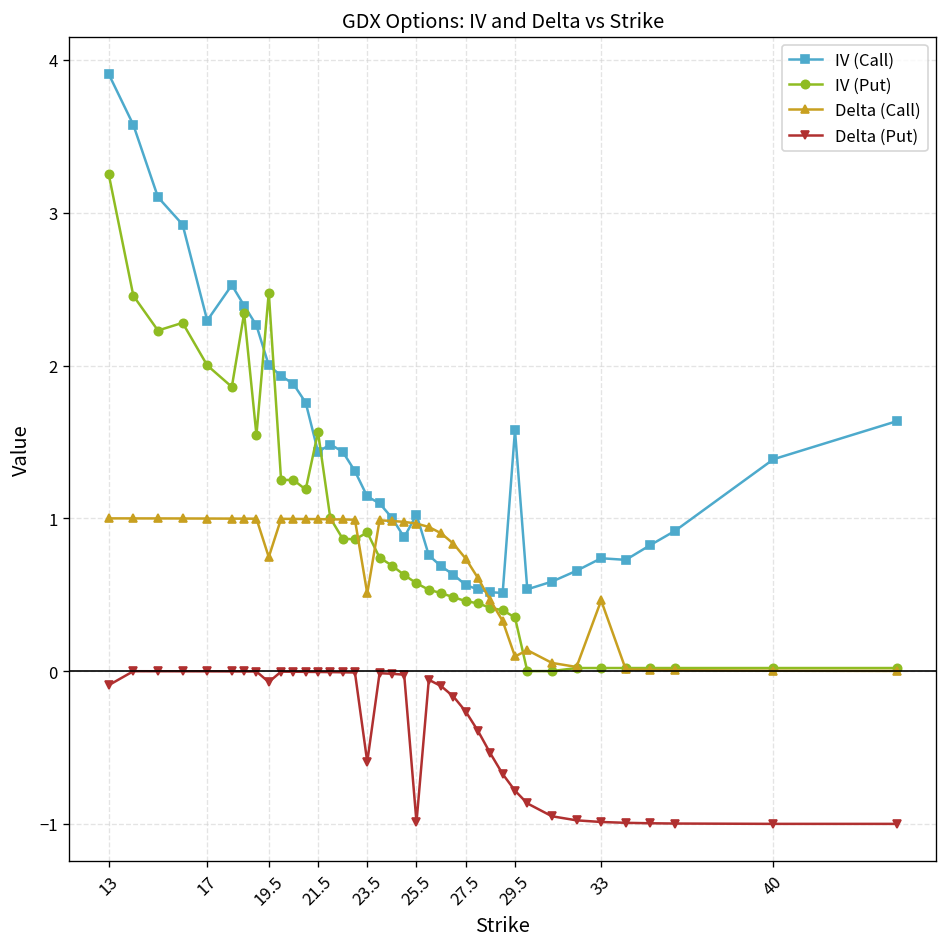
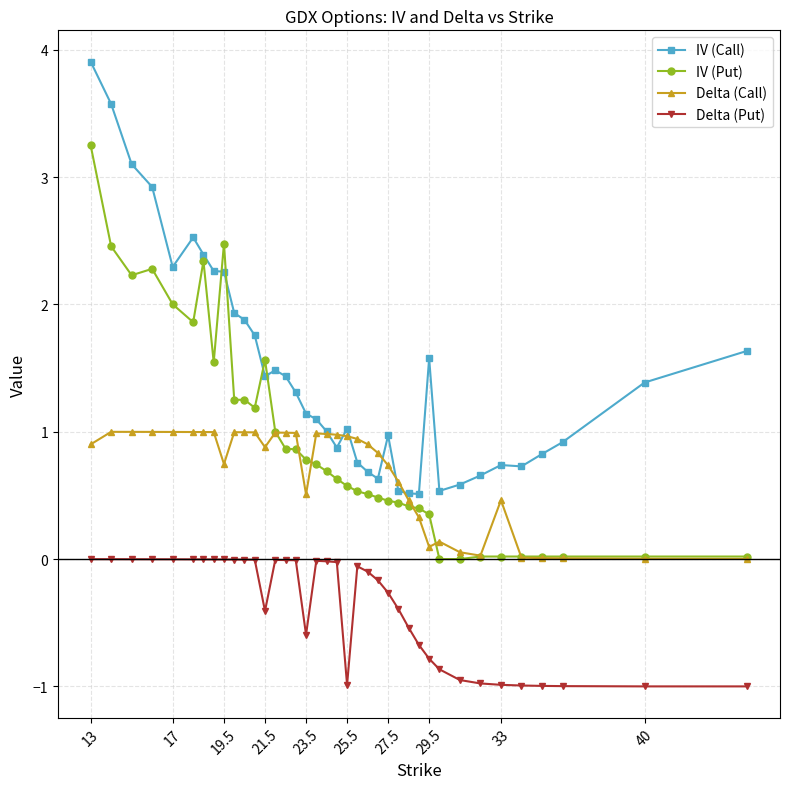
Delta (Call), 13: 1.00 -> 0.90
Delta (Put), 13: -0.09 -> 0.00
IV (Call), 19.5: 2.00 -> 2.26
Delta (Put), 19.5: -0.07 -> 0.00
Delta (Call), 21.5: 0.99 -> 0.88
Delta (Put), 21.5: -0.01 -> -0.41
IV (Put), 23.5: 0.91 -> 0.78
IV (Call), 27.5: 0.56 -> 0.97
